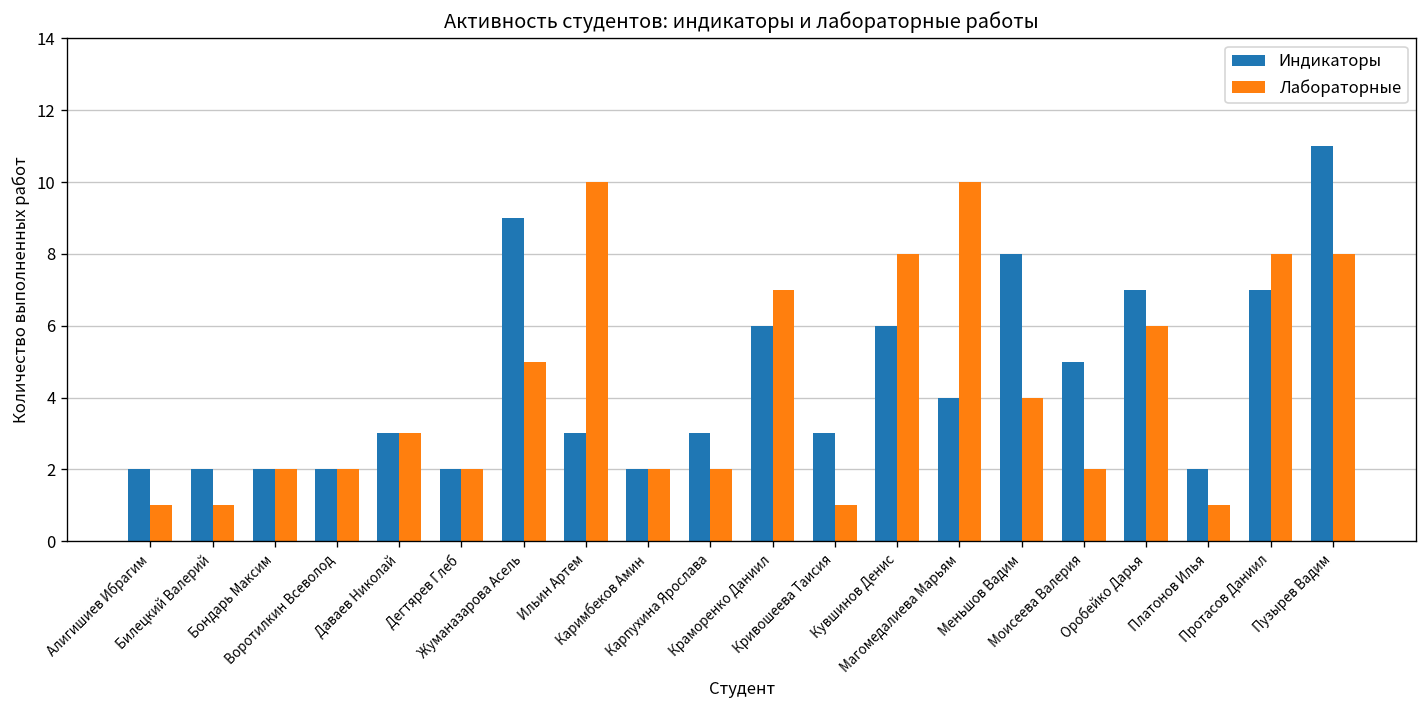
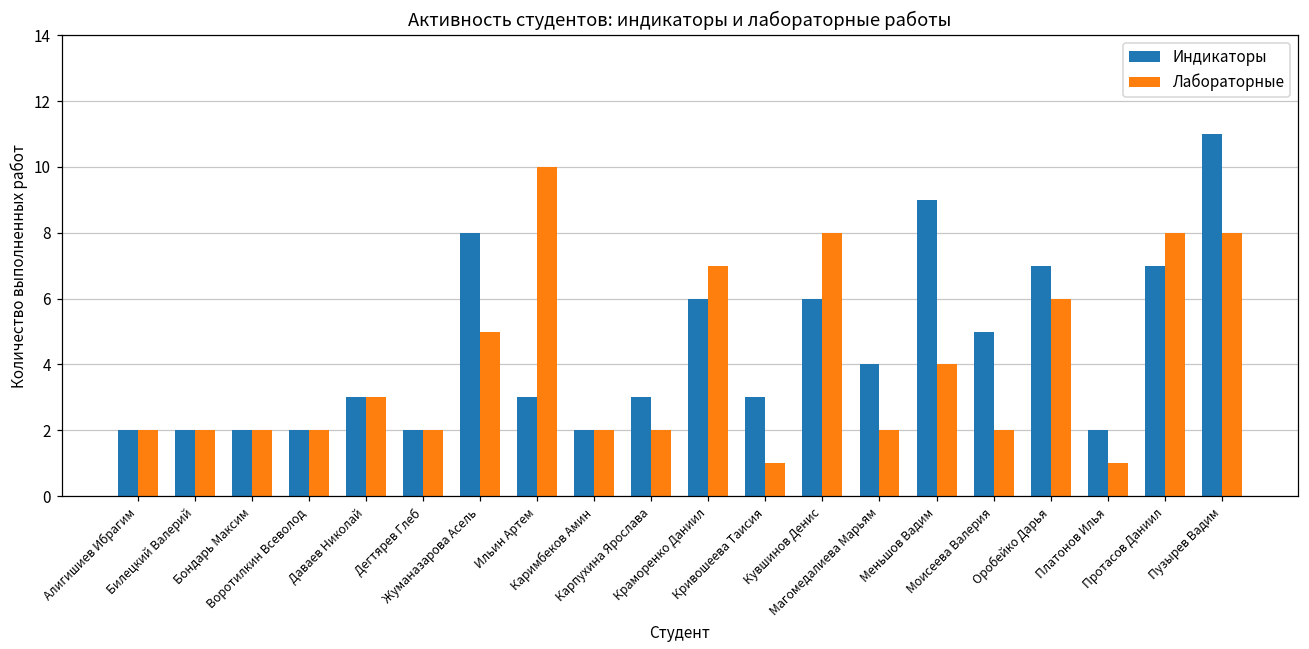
Лабораторные, Алигишиев Ибрагим: 1 -> 2
Лабораторные, Билецкий Валерий: 1 -> 2
Индикаторы, Жуманазарова Асель: 9 -> 8
Лабораторные, Магомедалиева Марьям: 10 -> 2
Индикаторы, Меньшов Вадим: 8 -> 9
